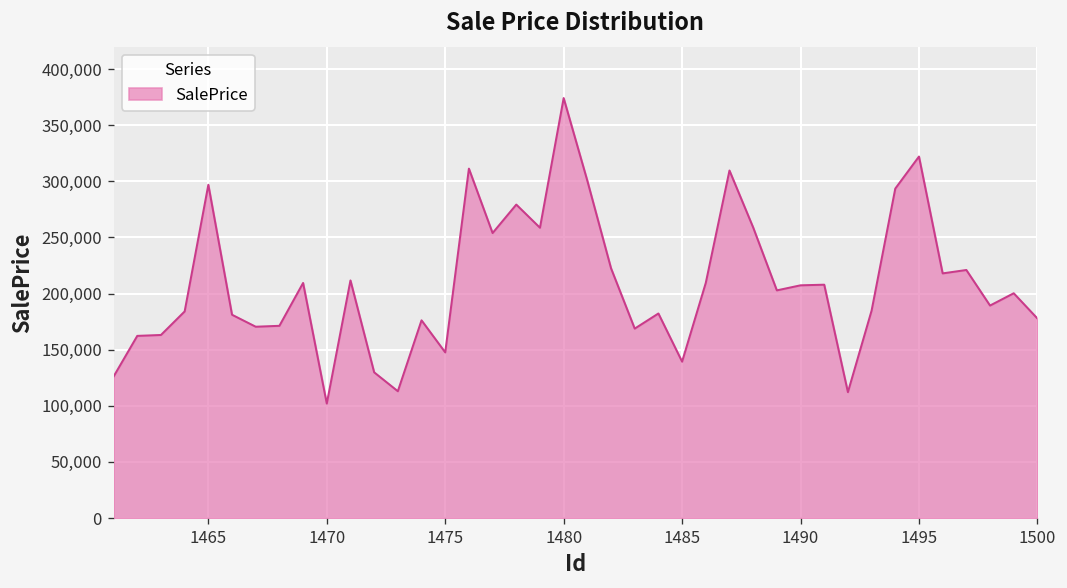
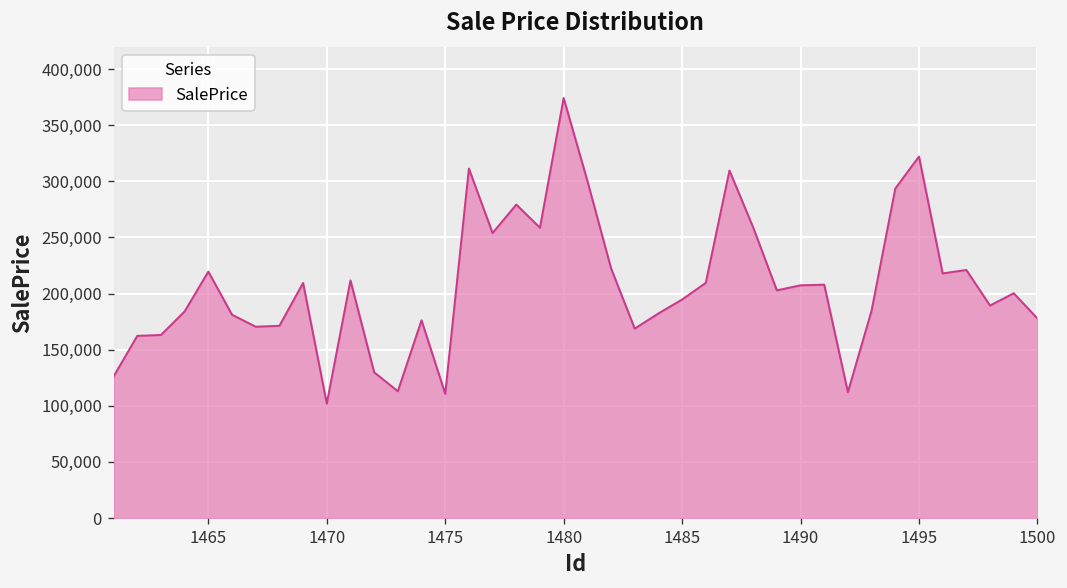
1465: 300,000 -> 220,000
1475: 150,000 -> 110,000
1485: 140,000 -> 190,000
